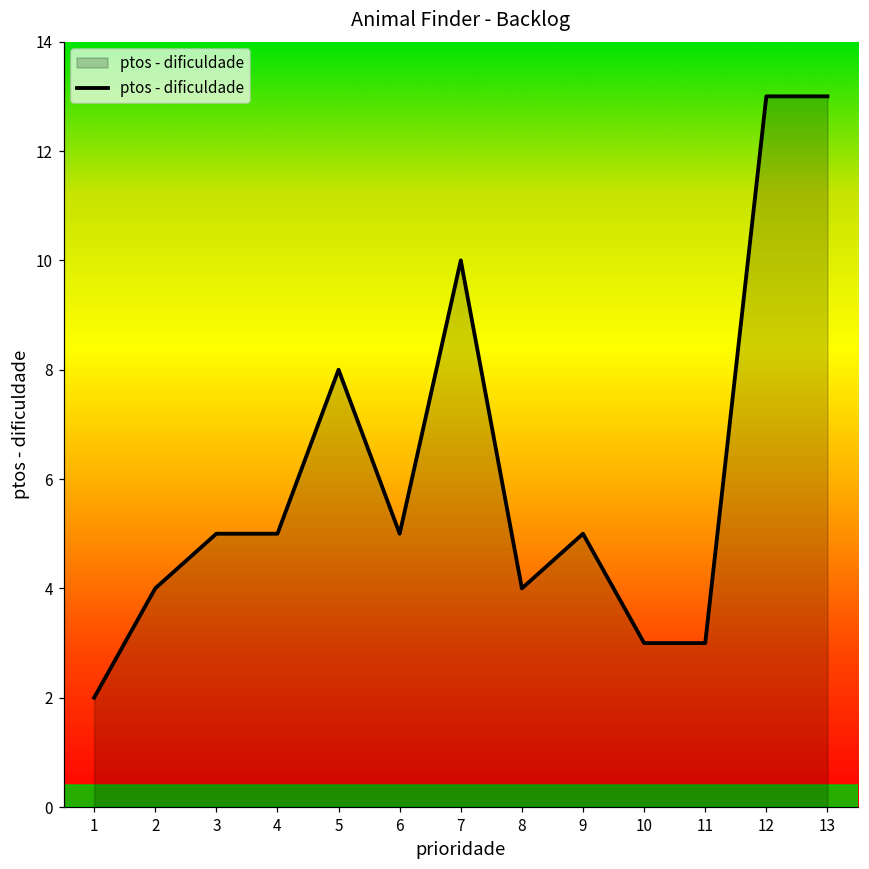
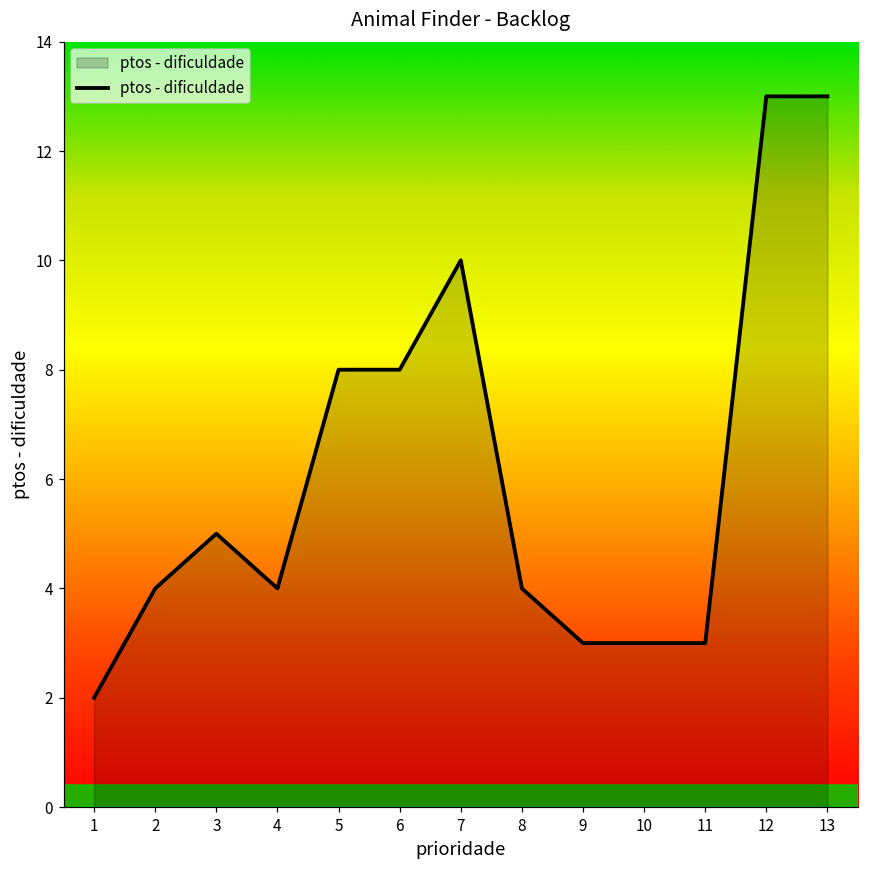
4: 5 -> 4
6: 5 -> 8
9: 5 -> 3
